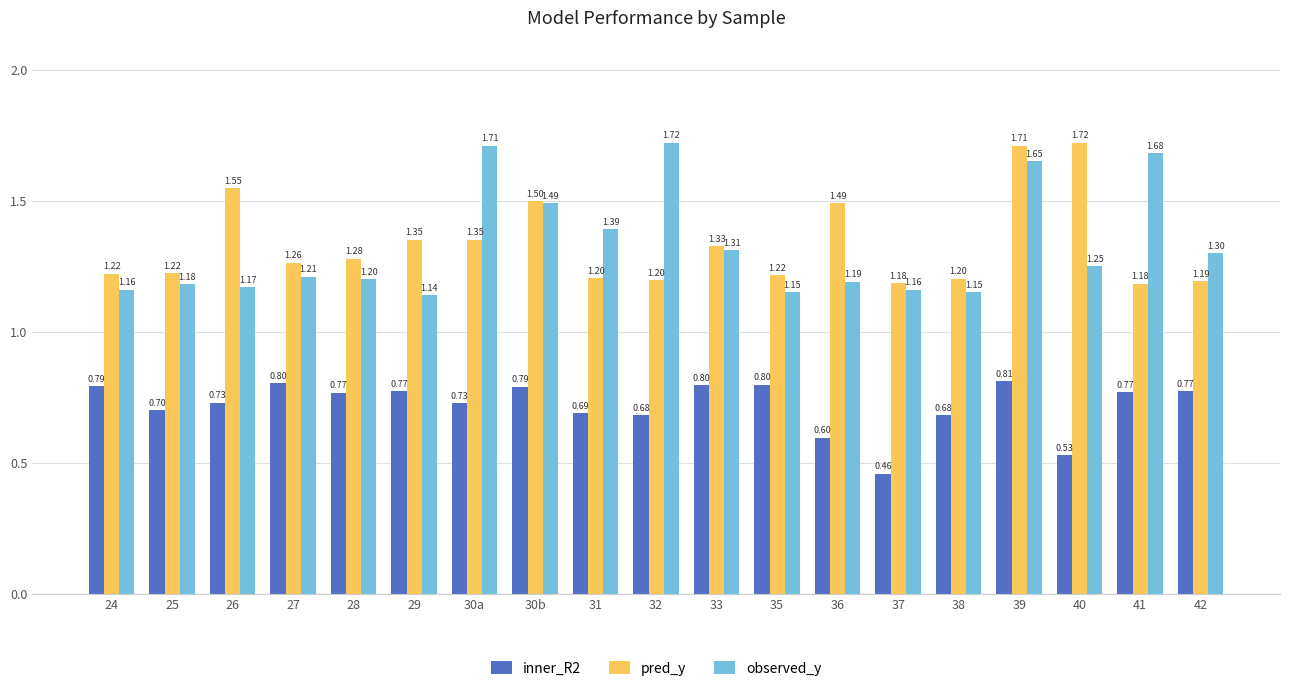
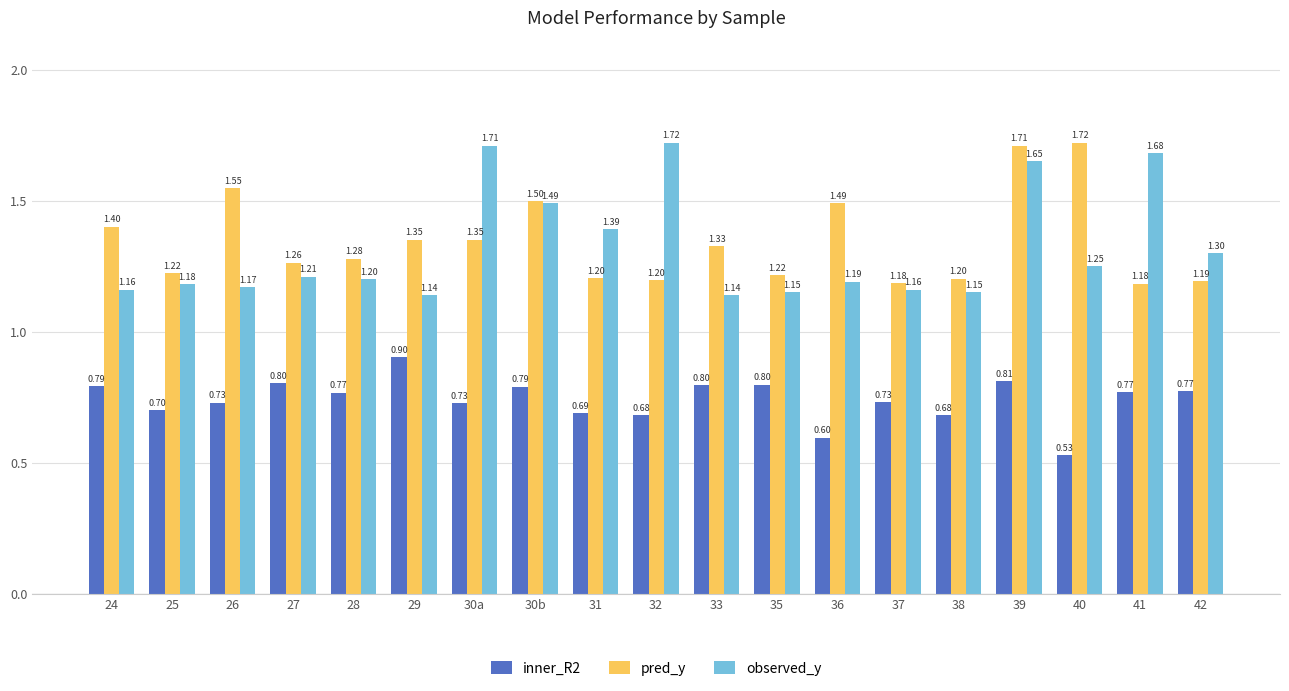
pred_y, 24: 1.22 -> 1.40
inner_R2, 29: 0.77 -> 0.90
observed_y, 33: 1.31 -> 1.14
inner_R2, 37: 0.46 -> 0.73
